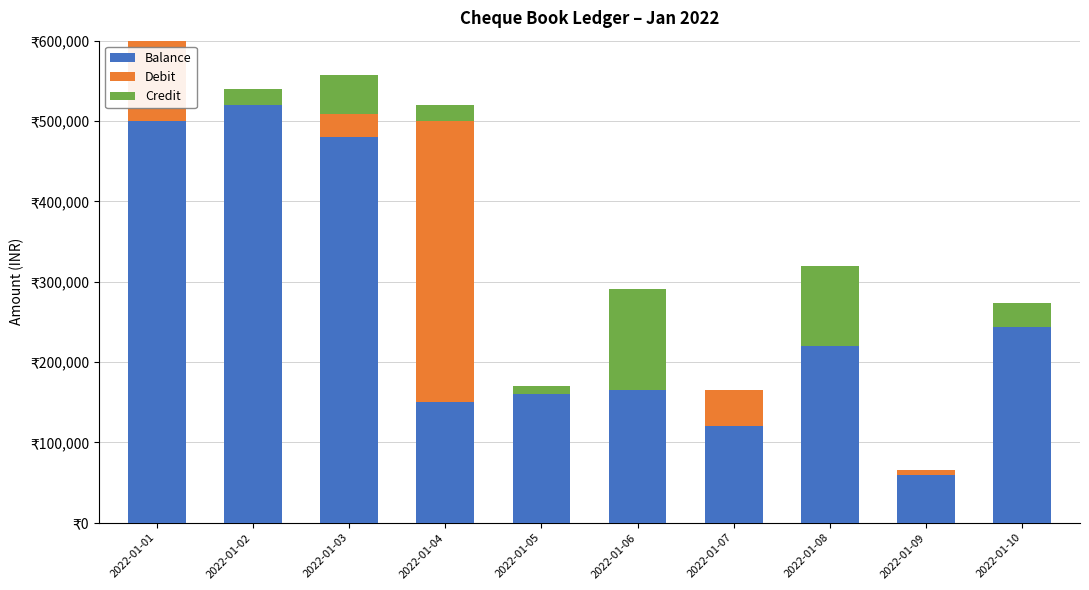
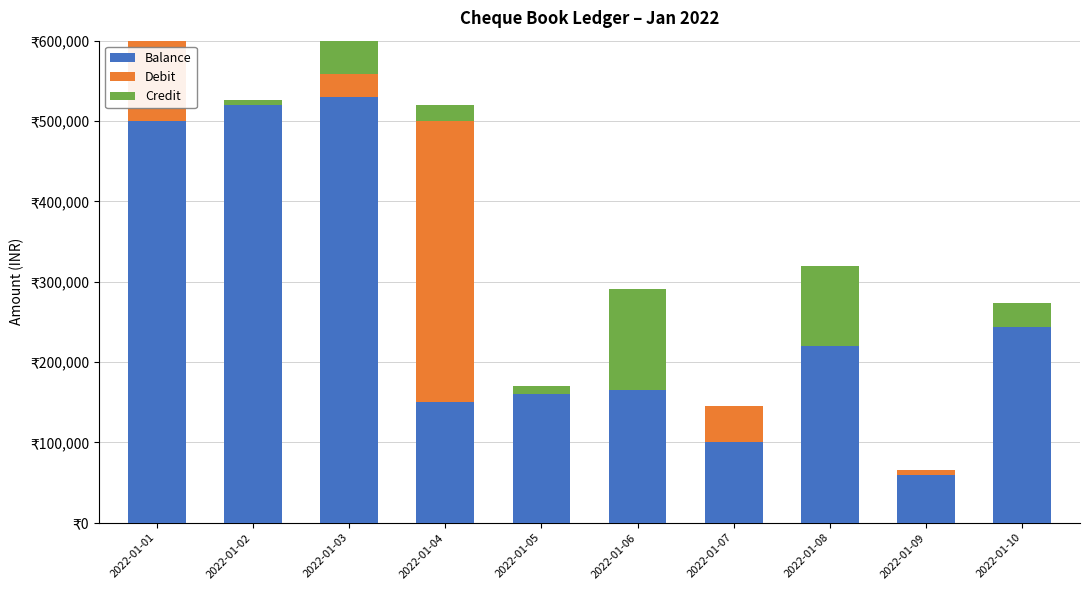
Credit, 2022-01-02: ₹20,000 -> ₹10,000
Balance, 2022-01-03: ₹480,000 -> ₹530,000
Balance, 2022-01-07: ₹120,000 -> ₹100,000
